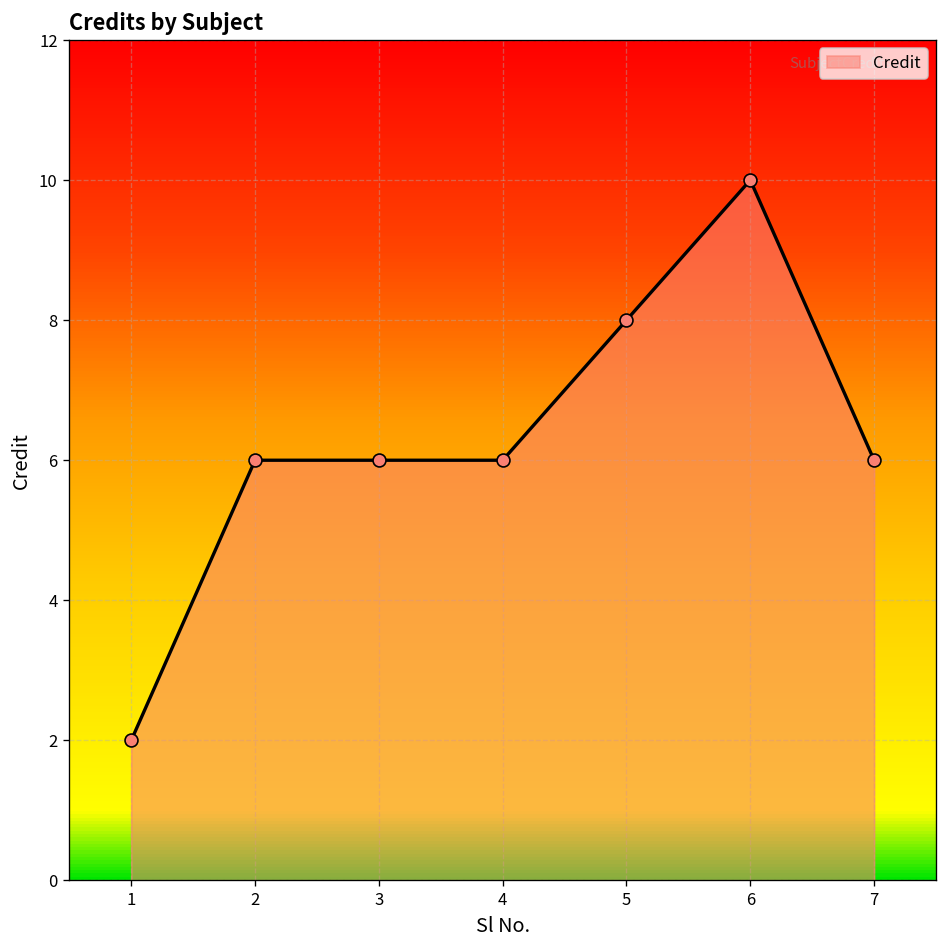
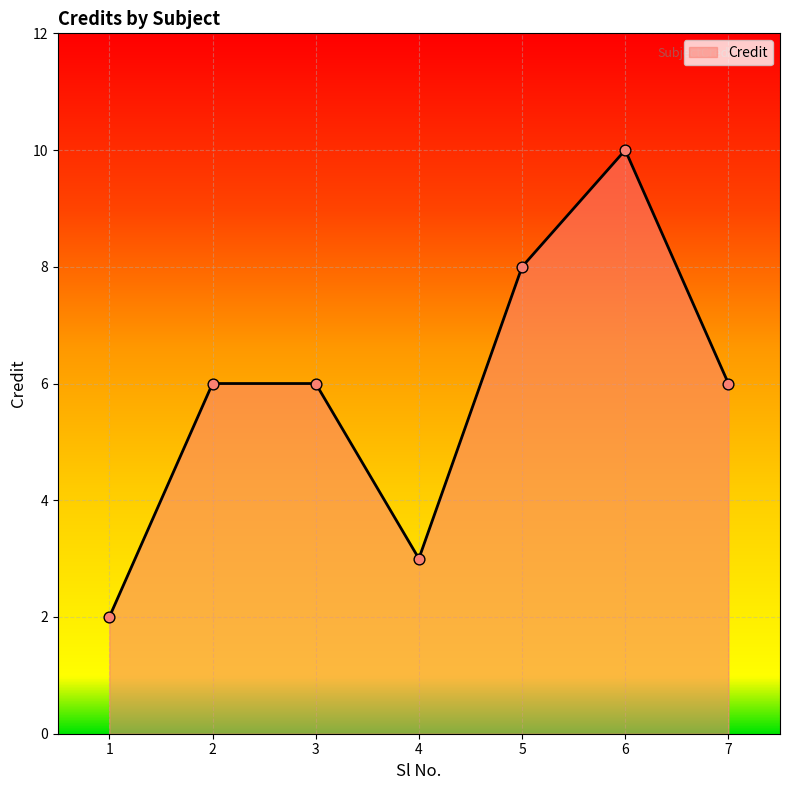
4: 6 -> 3
